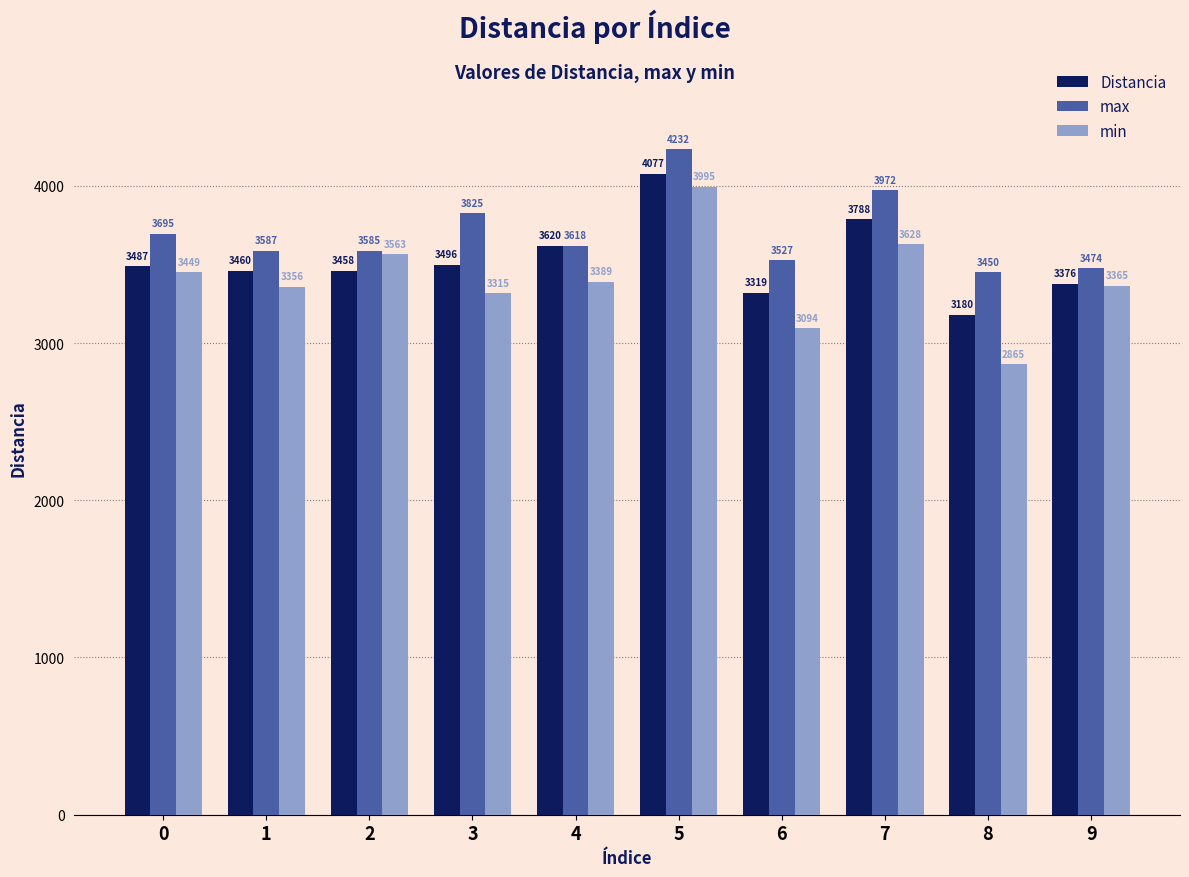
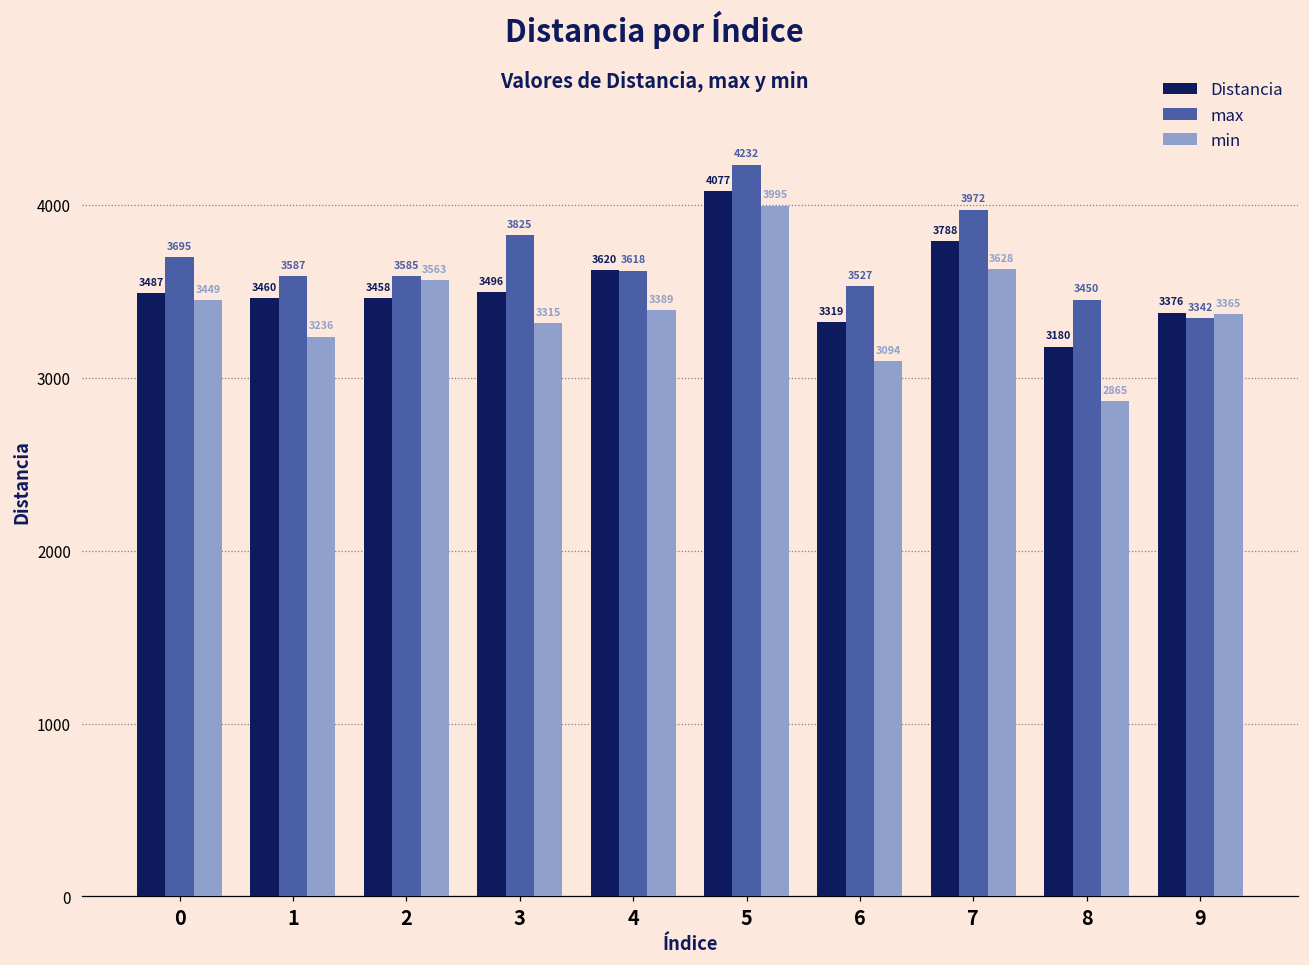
min, 1: 3356 -> 3236
max, 9: 3474 -> 3342
